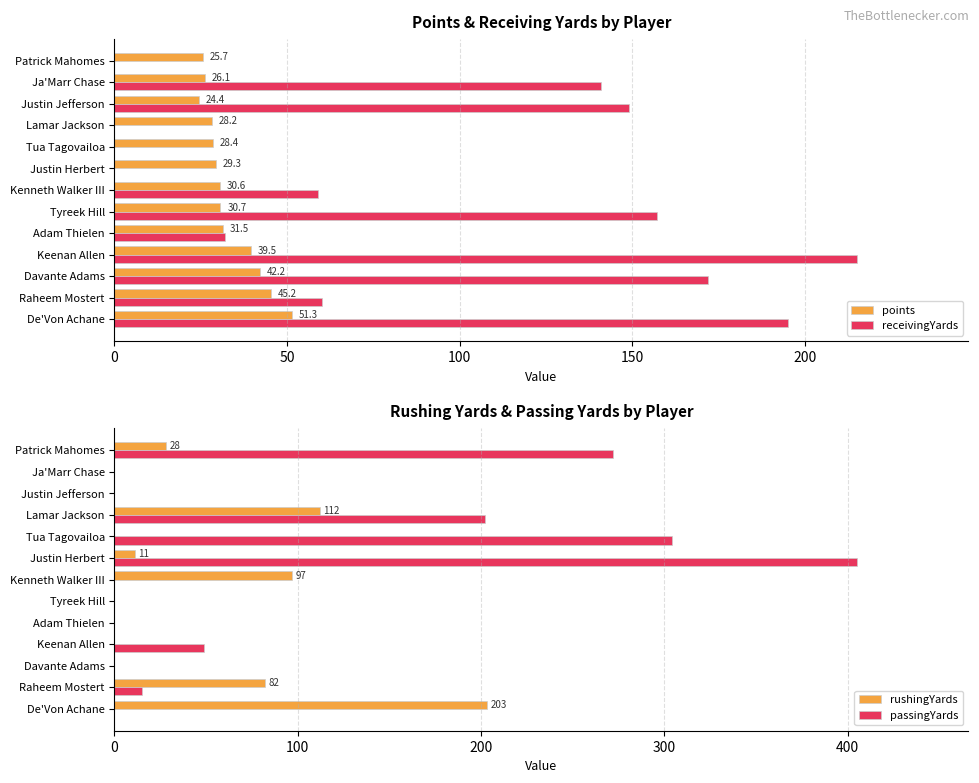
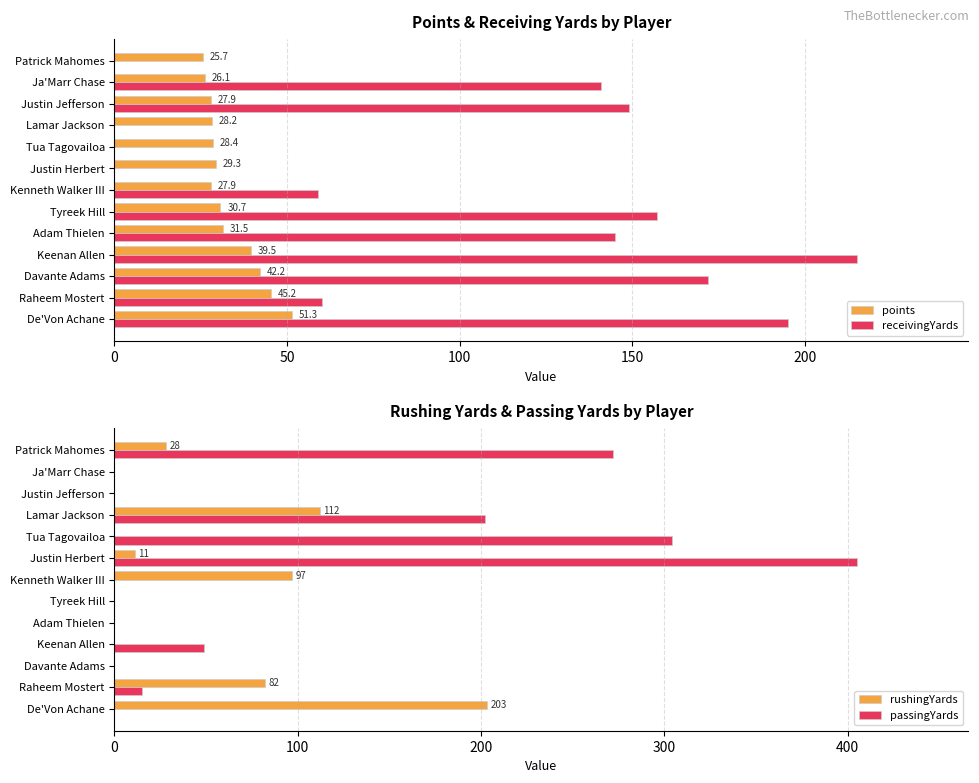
Points & Receiving Yards by Player, points, Justin Jefferson: 24.4 -> 27.9
Points & Receiving Yards by Player, points, Kenneth Walker III: 30.6 -> 27.9
Points & Receiving Yards by Player, receivingYards, Adam Thielen: 32 -> 145
